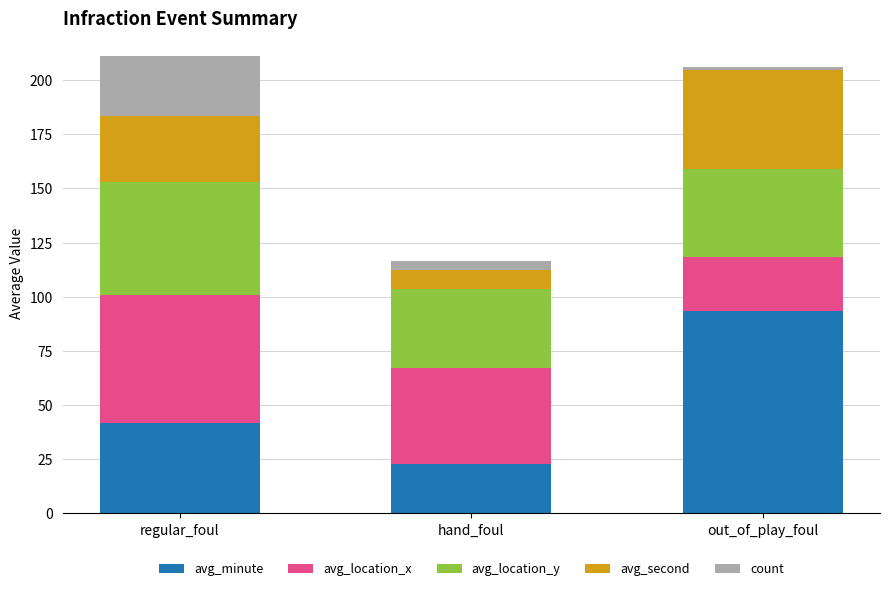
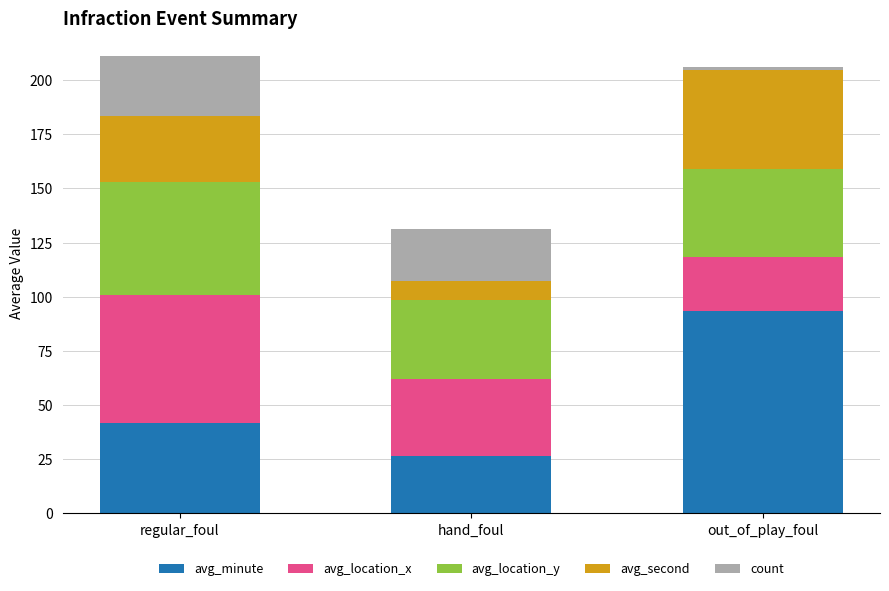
avg_minute, hand_foul: 23 -> 27
avg_location_x, hand_foul: 45 -> 36
count, hand_foul: 4 -> 24
